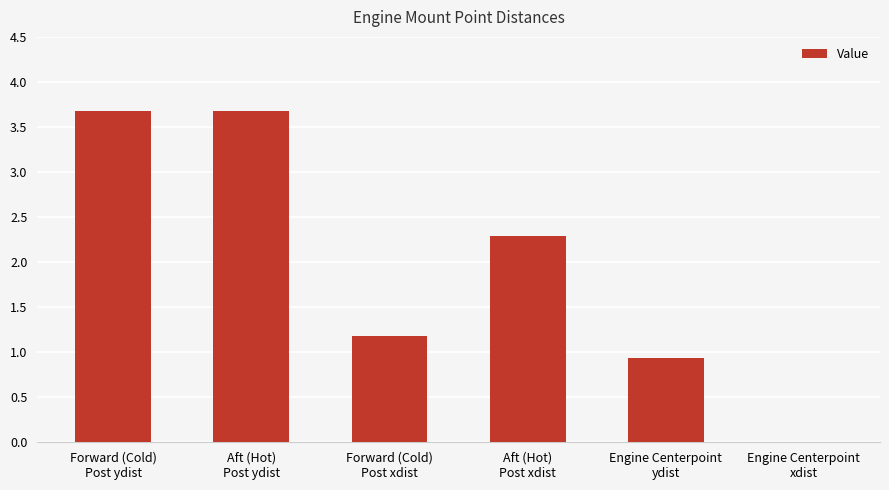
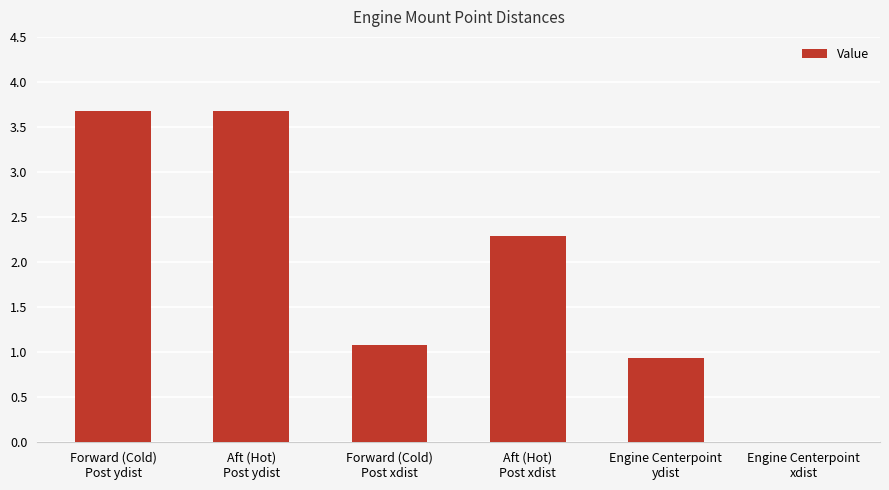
Forward (Cold) Post xdist: 1.2 -> 1.1
